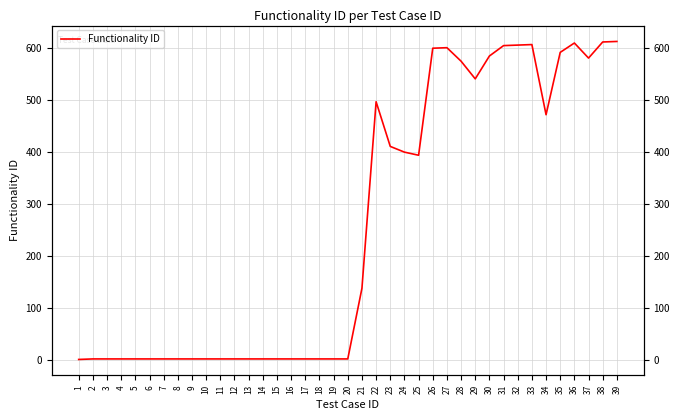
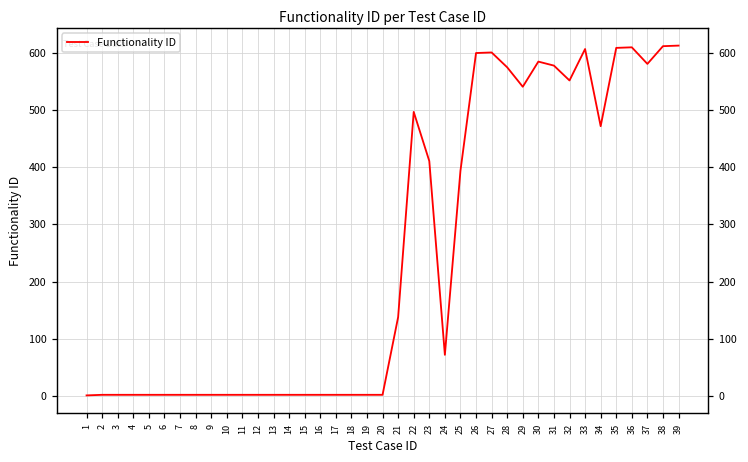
24: 400 -> 70
31: 610 -> 580
32: 610 -> 550
35: 590 -> 610
